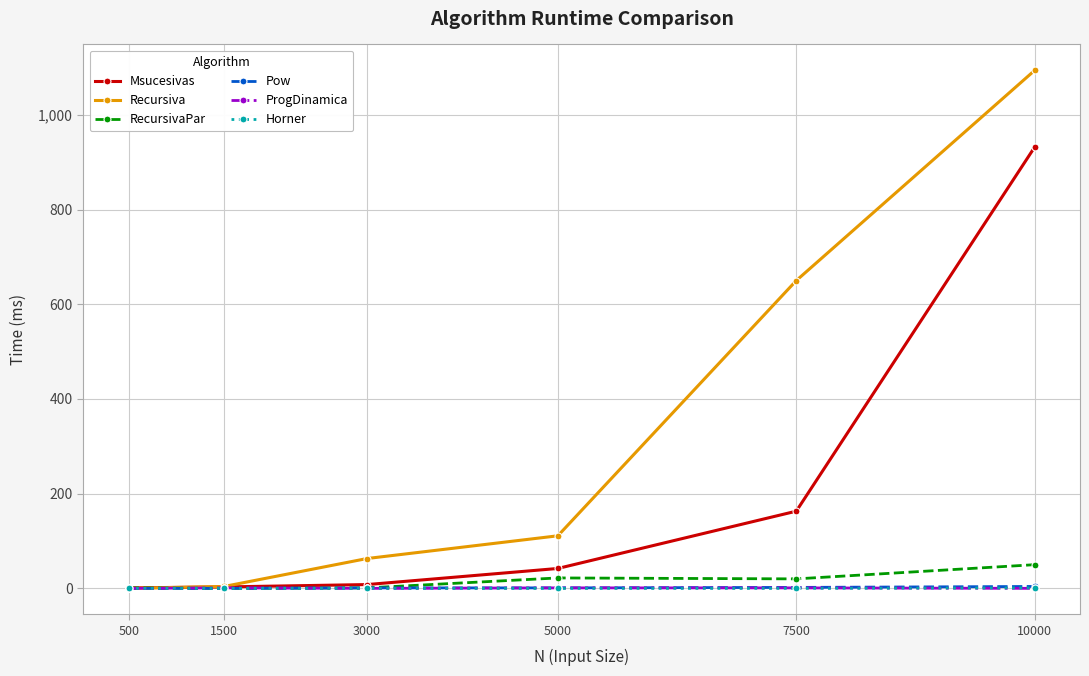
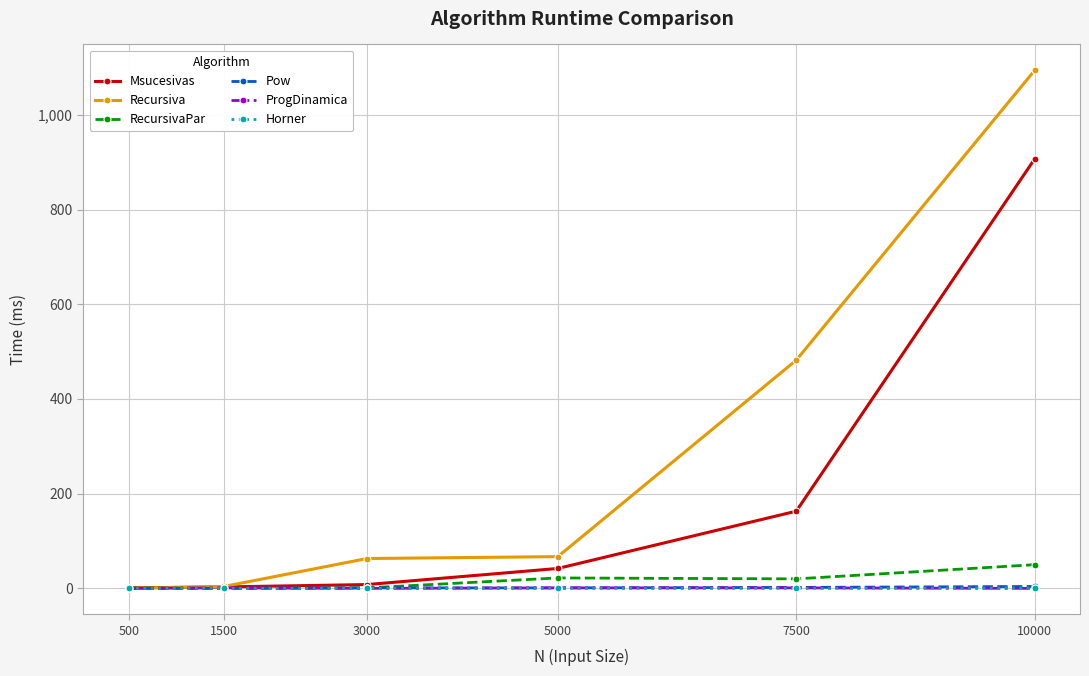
Recursiva, 5000: 110 -> 70
Recursiva, 7500: 650 -> 480
Msucesivas, 10000: 930 -> 910
